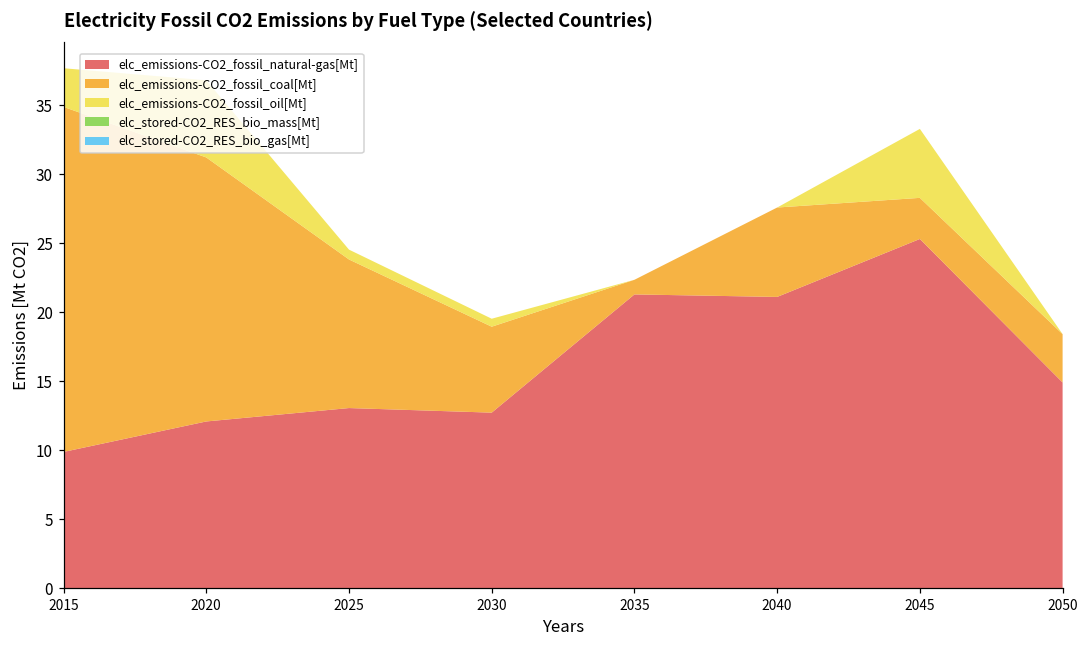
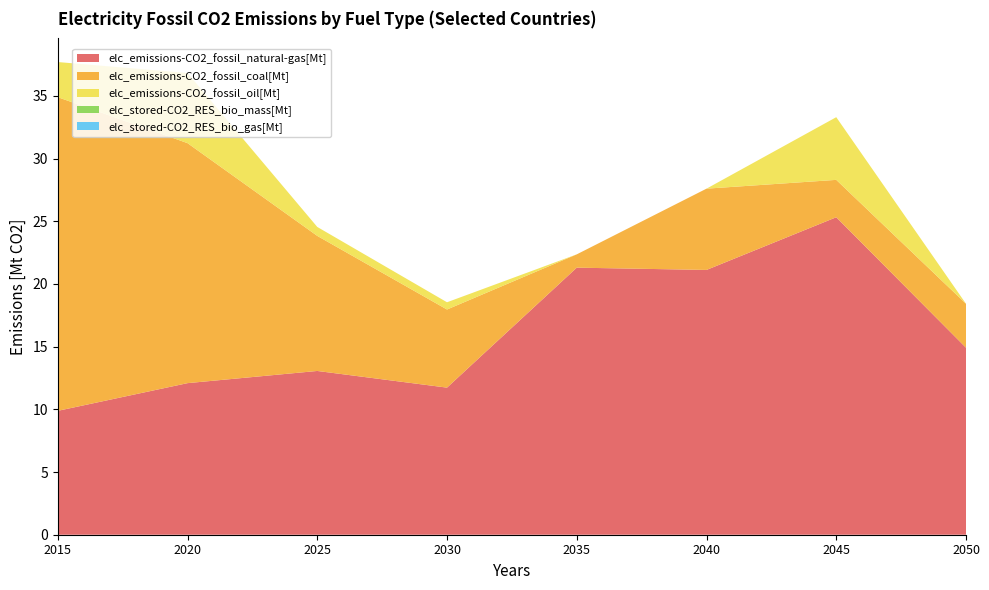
elc_emissions-CO2_fossil_natural-gas[Mt], 2030: 12.7 -> 11.7
